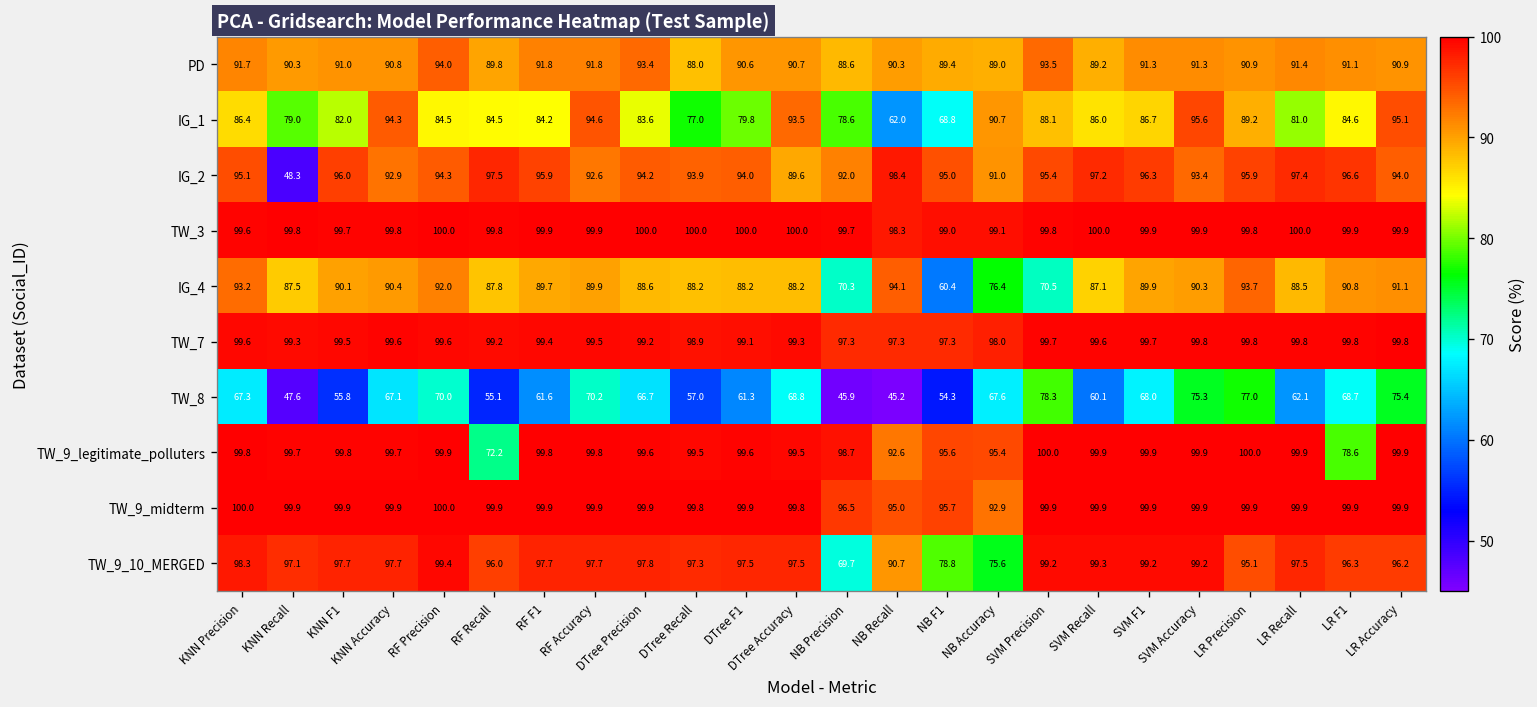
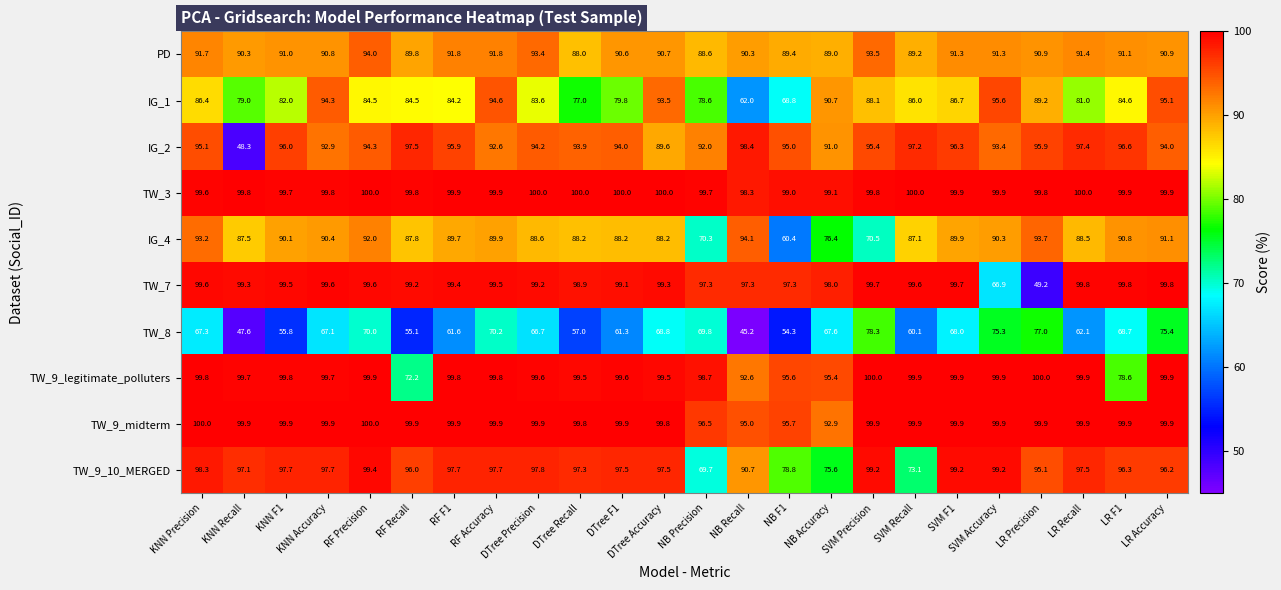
TW_7, SVM Accuracy: 99.8 -> 66.9
TW_7, LR Precision: 99.8 -> 49.2
TW_8, NB Precision: 45.9 -> 69.8
TW_9_10_MERGED, SVM Recall: 99.3 -> 73.1
